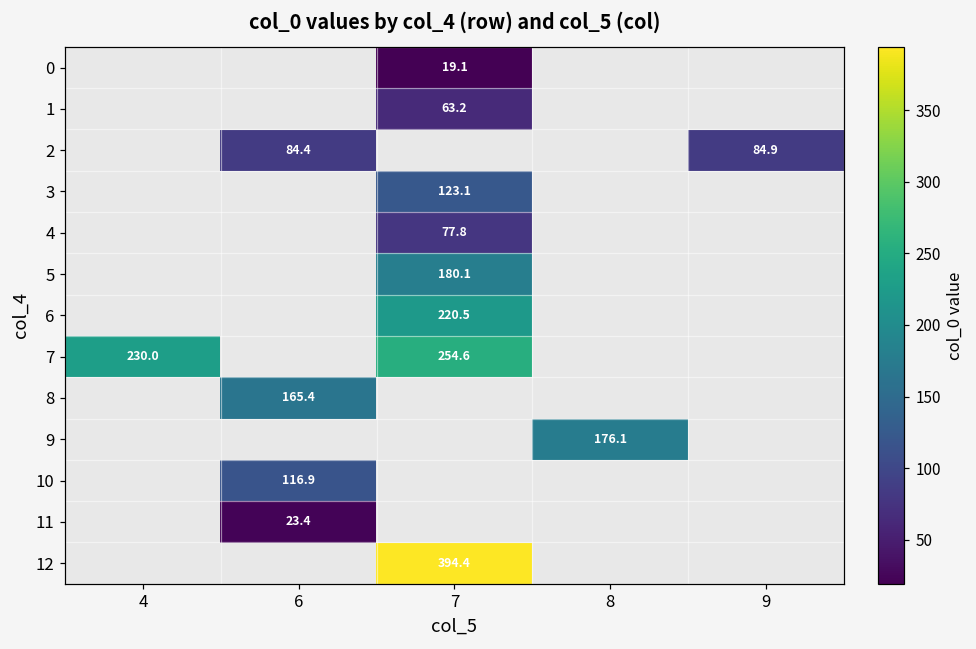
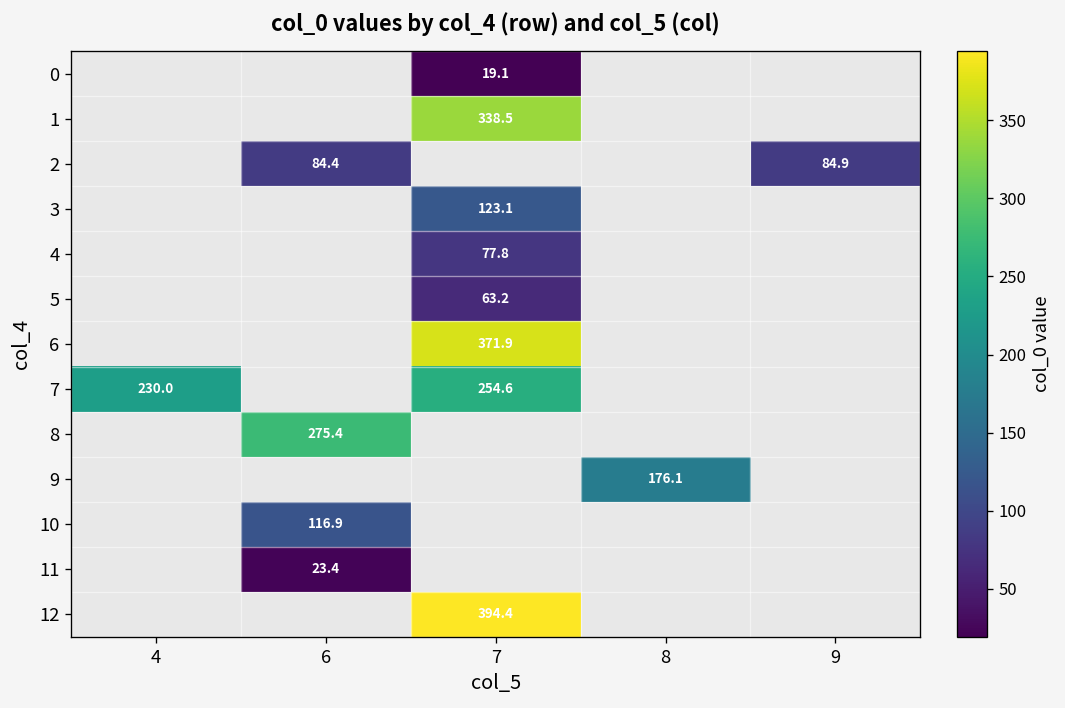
1, 7: 63.2 -> 338.5
5, 7: 180.1 -> 63.2
6, 7: 220.5 -> 371.9
8, 6: 165.4 -> 275.4
